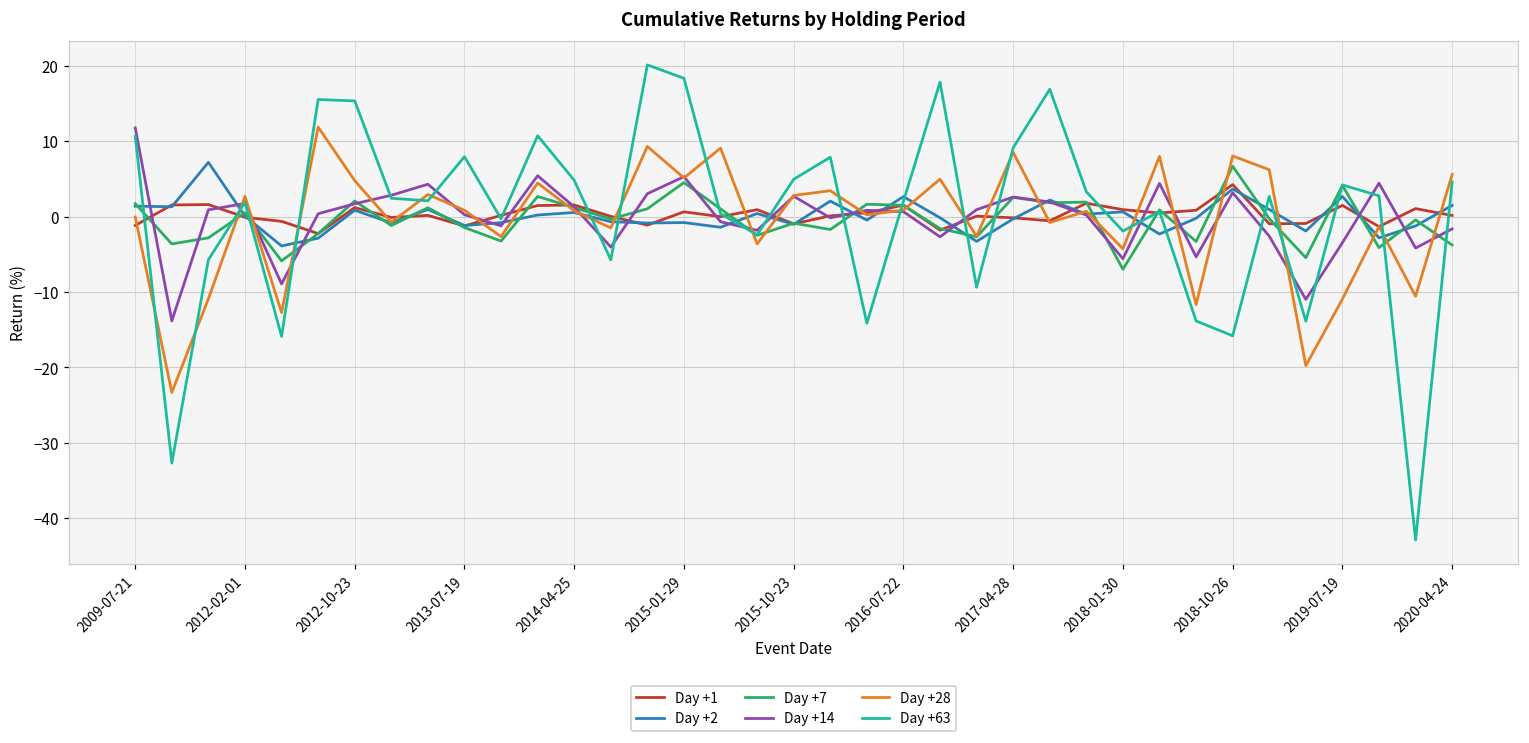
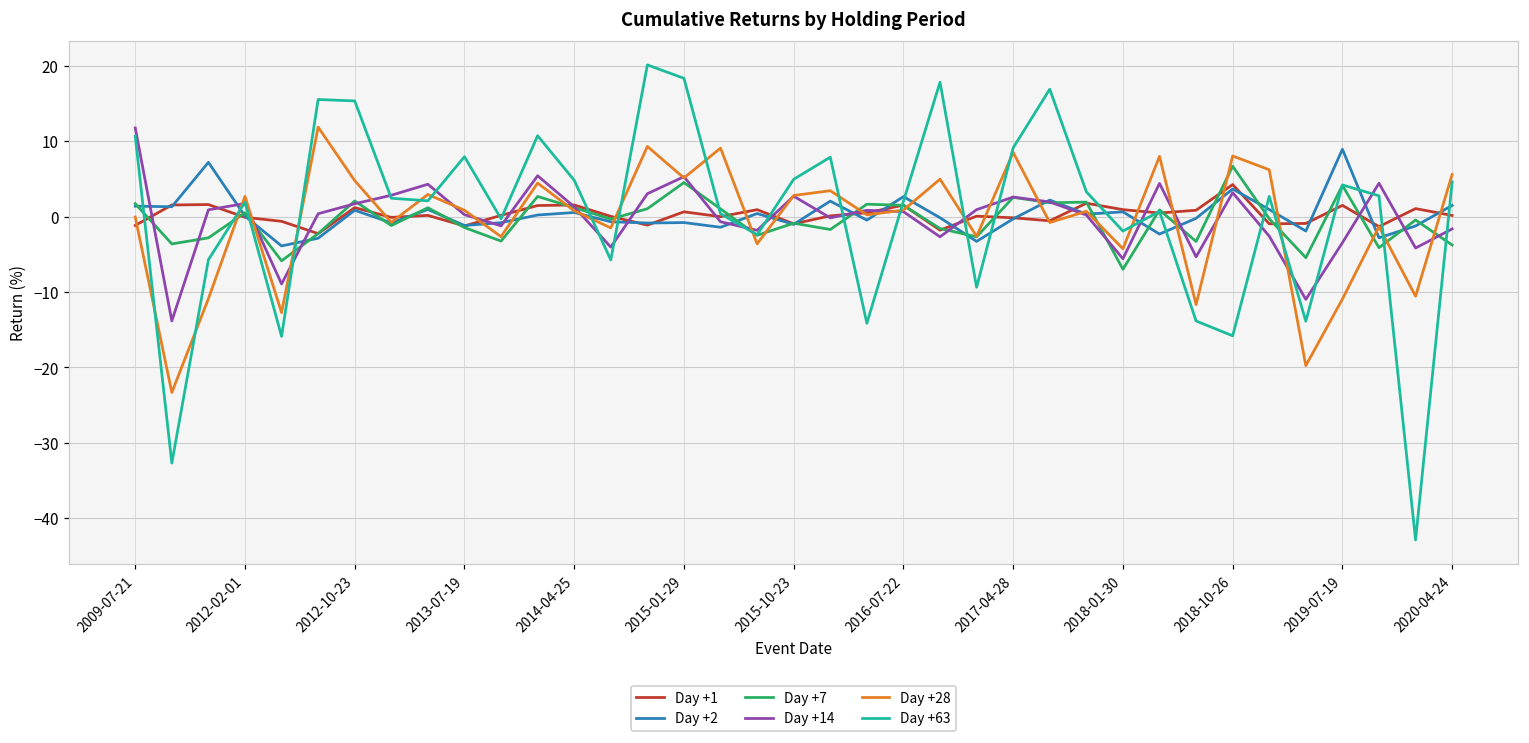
Day +2, 2019-07-19: 3 -> 9
